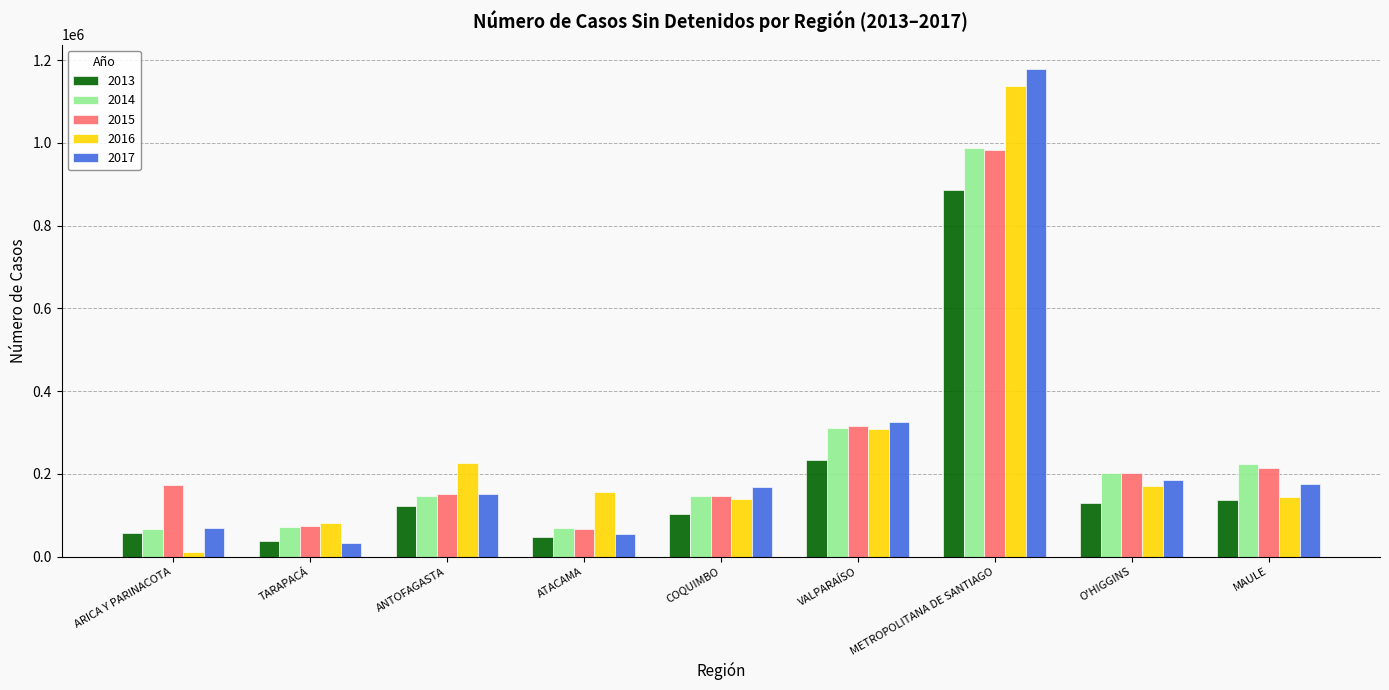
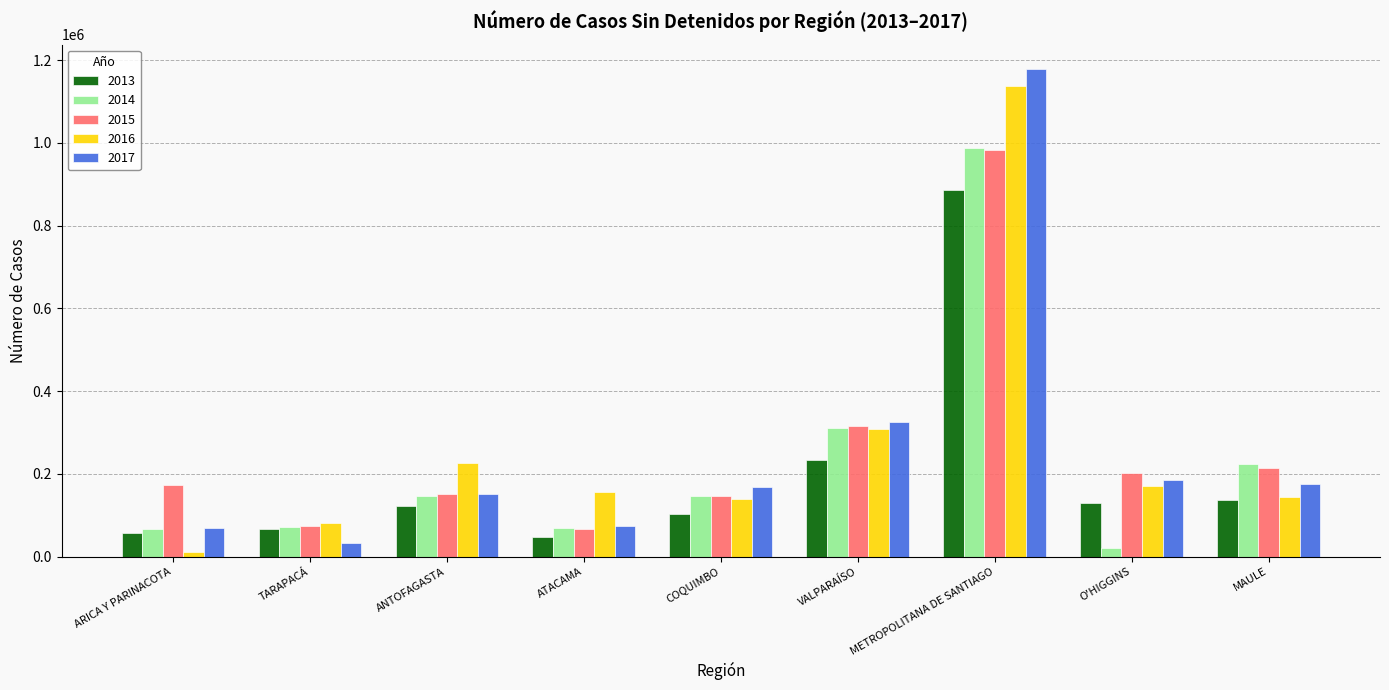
2013, TARAPACÁ: 40000 -> 70000
2017, ATACAMA: 50000 -> 70000
2014, O'HIGGINS: 200000 -> 20000
